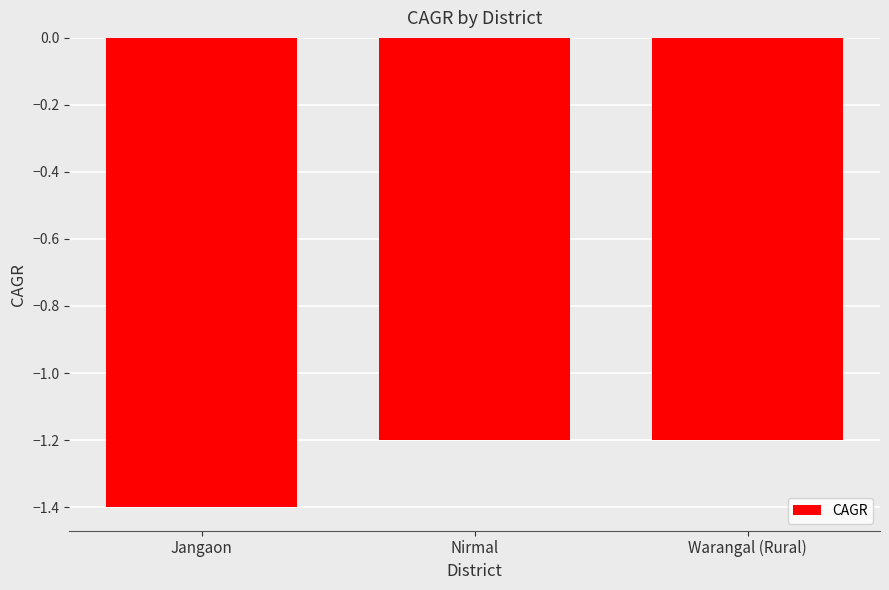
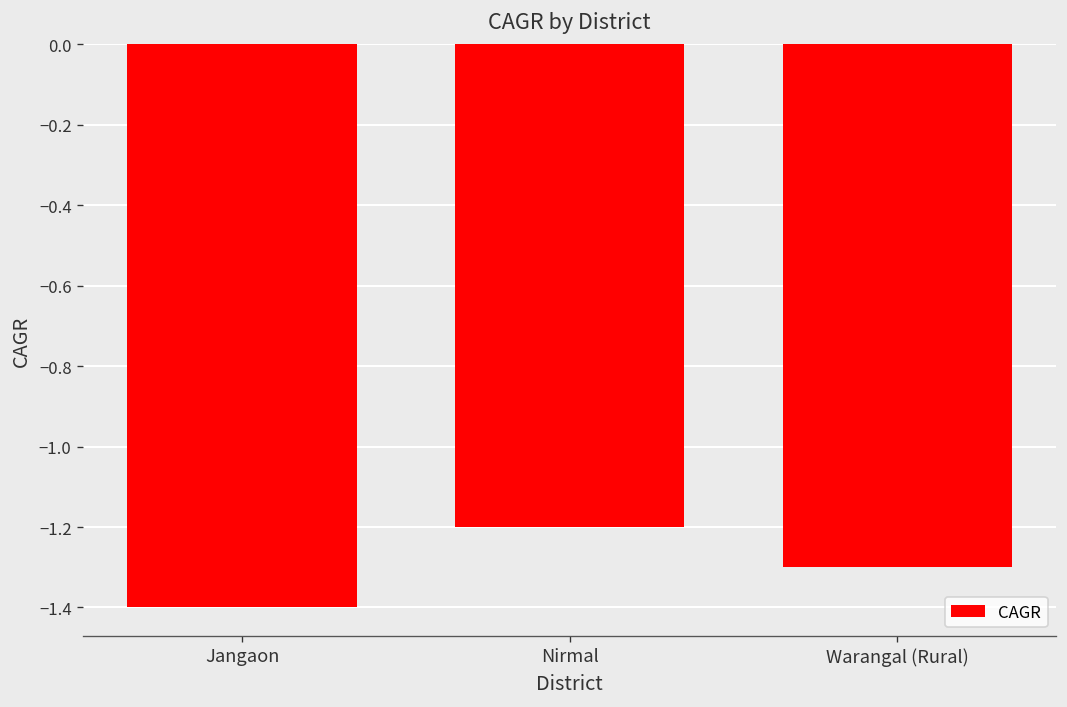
Warangal (Rural): -1.2 -> -1.3
